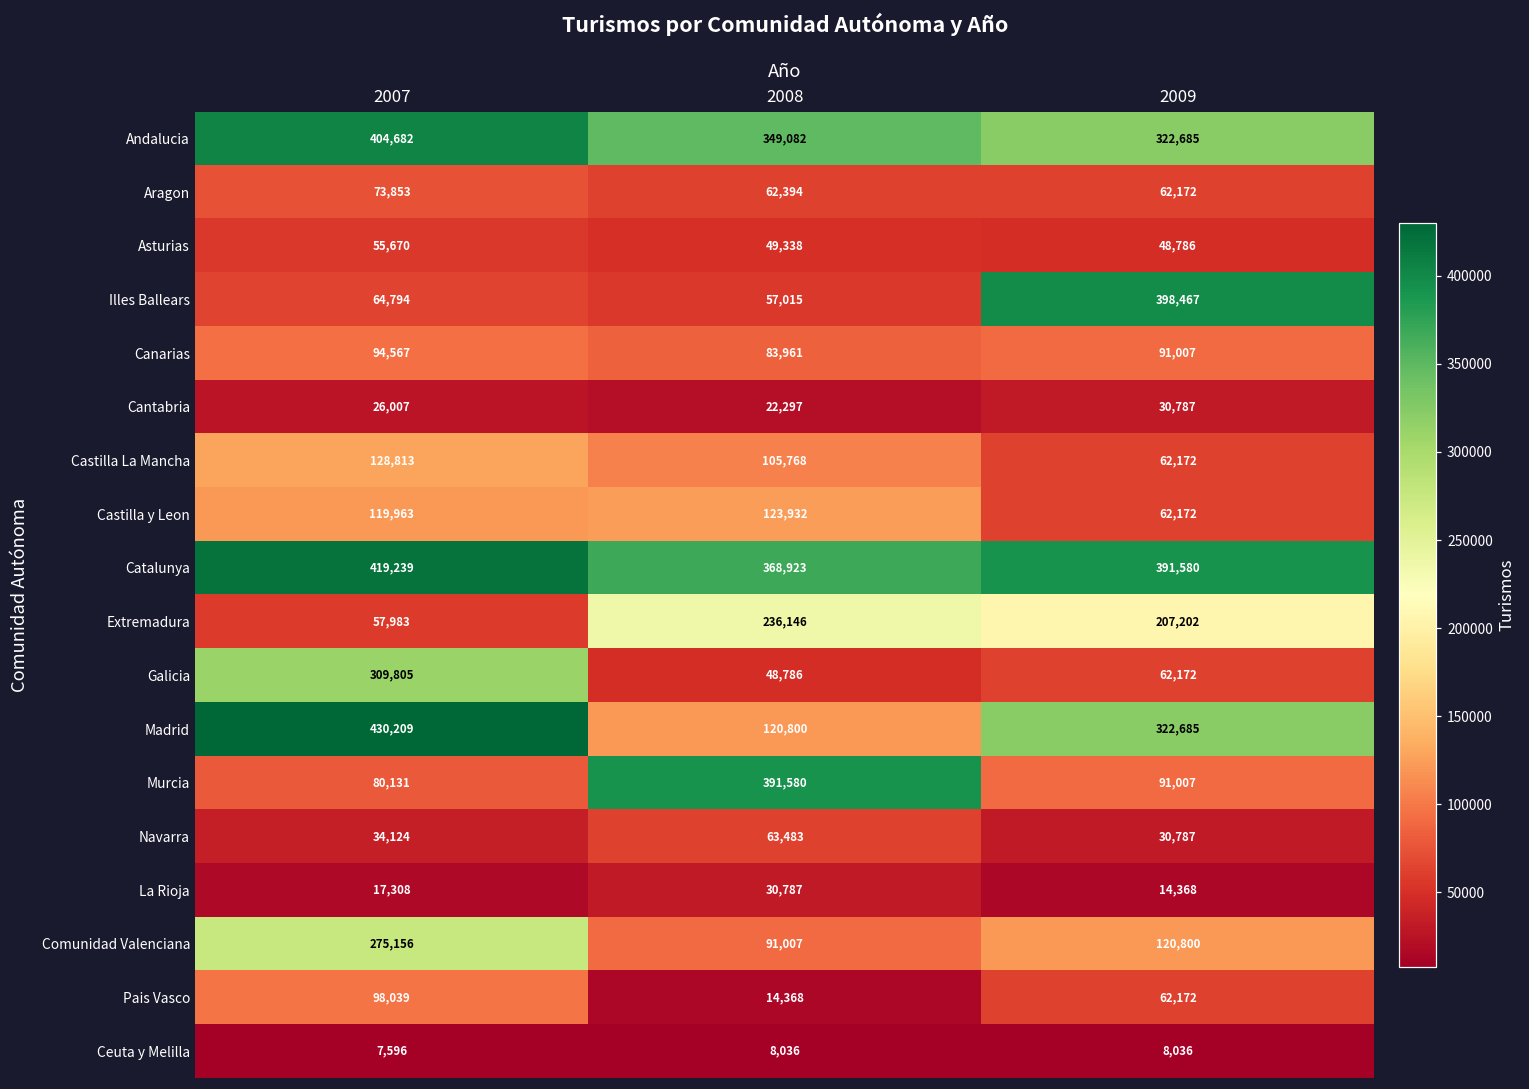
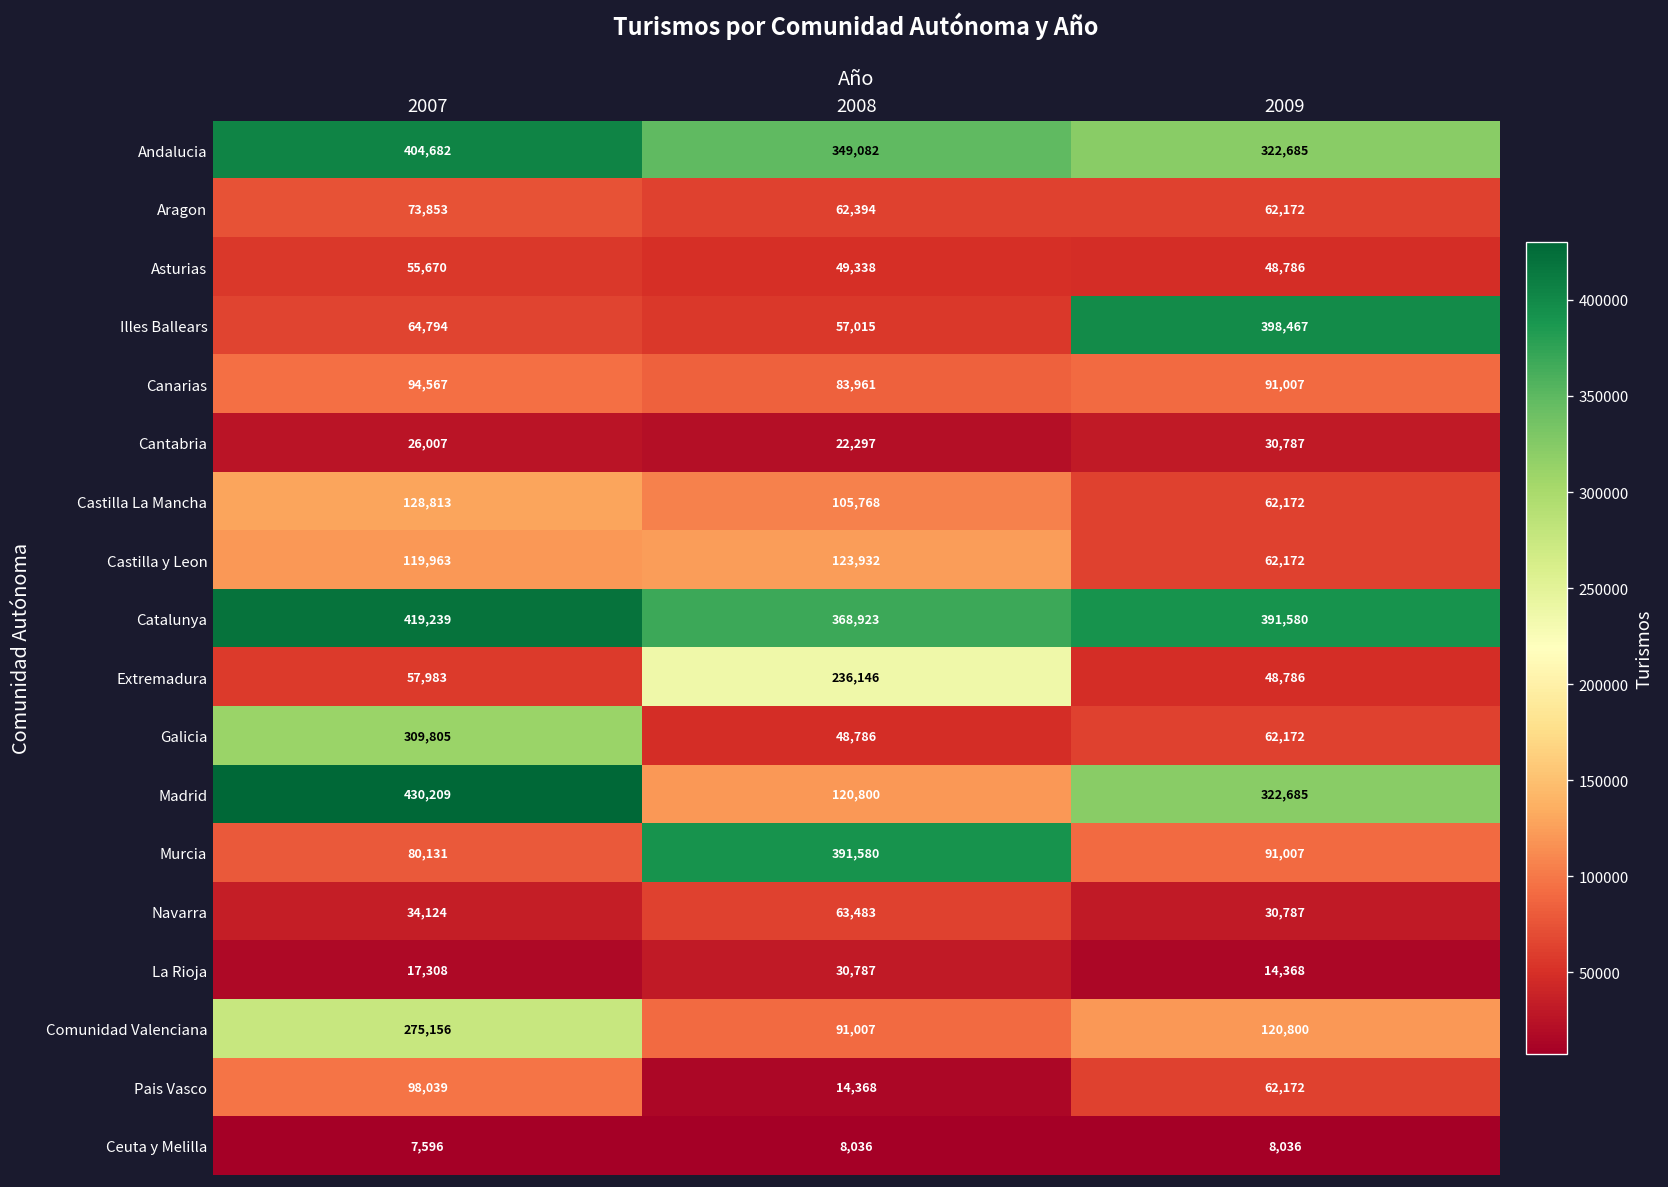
Extremadura, 2009: 207,202 -> 48,786
